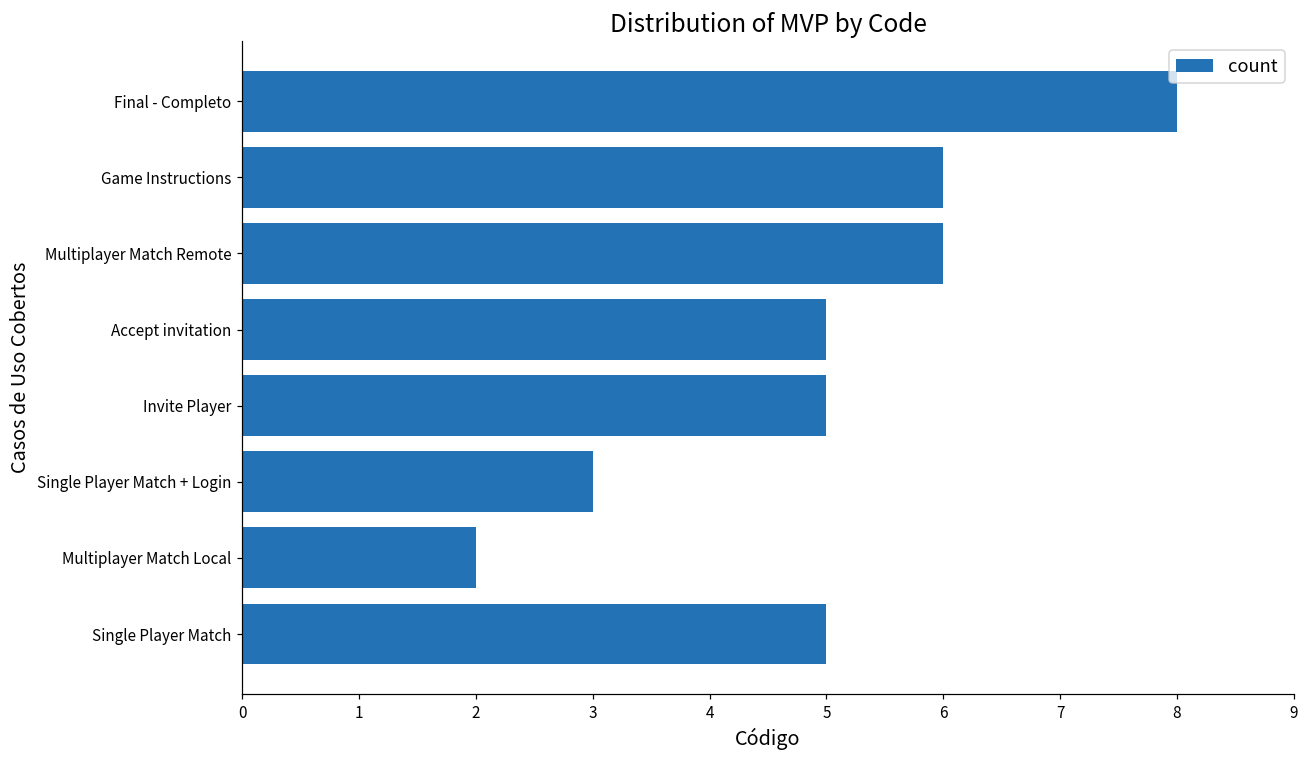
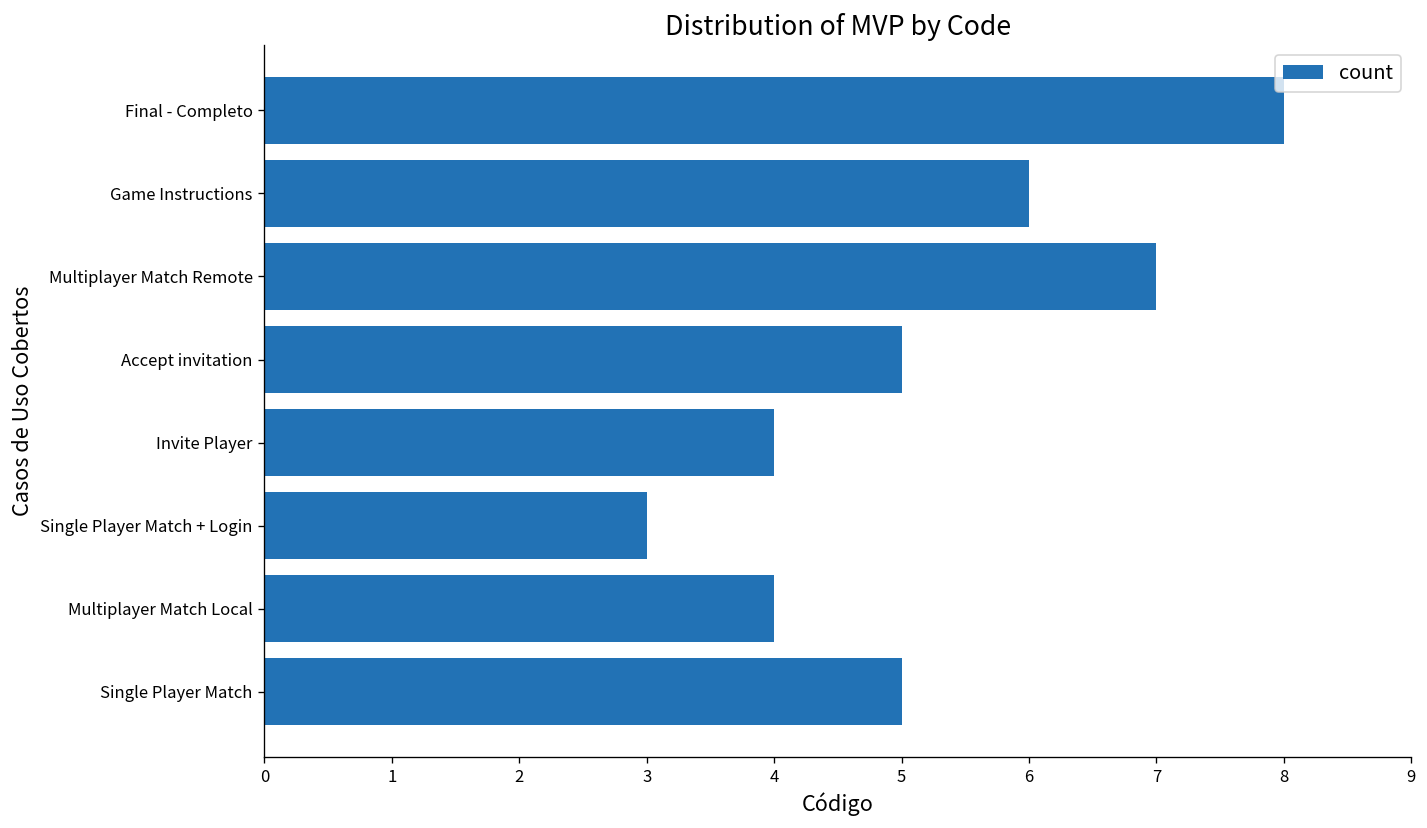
Multiplayer Match Remote: 6 -> 7
Invite Player: 5 -> 4
Multiplayer Match Local: 2 -> 4
